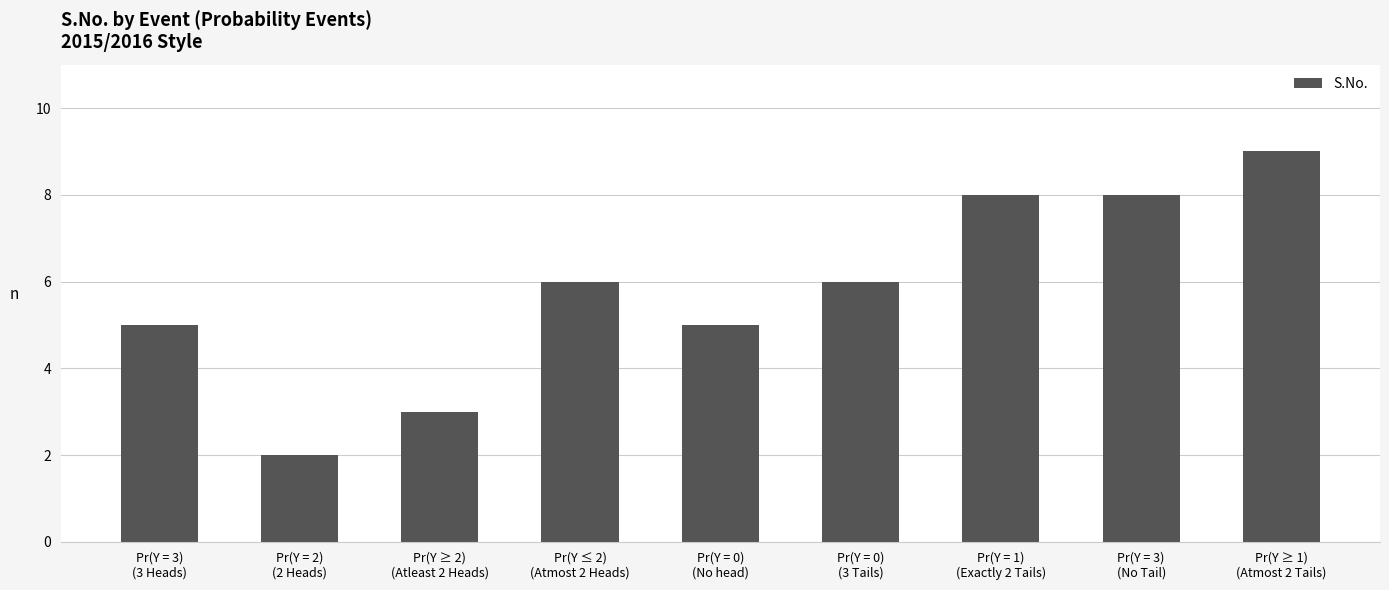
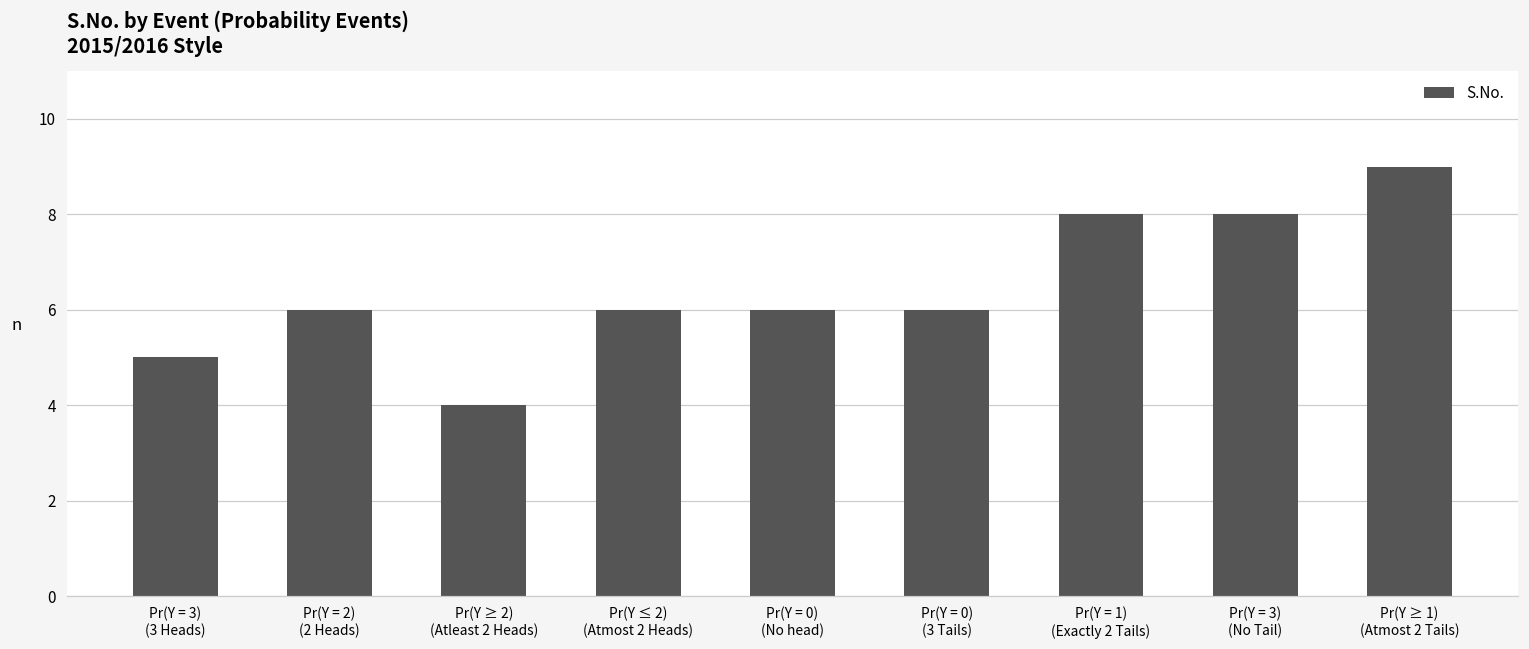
Pr(Y = 2) (2 Heads): 2 -> 6
Pr(Y ≥ 2) (Atleast 2 Heads): 3 -> 4
Pr(Y = 0) (No head): 5 -> 6
